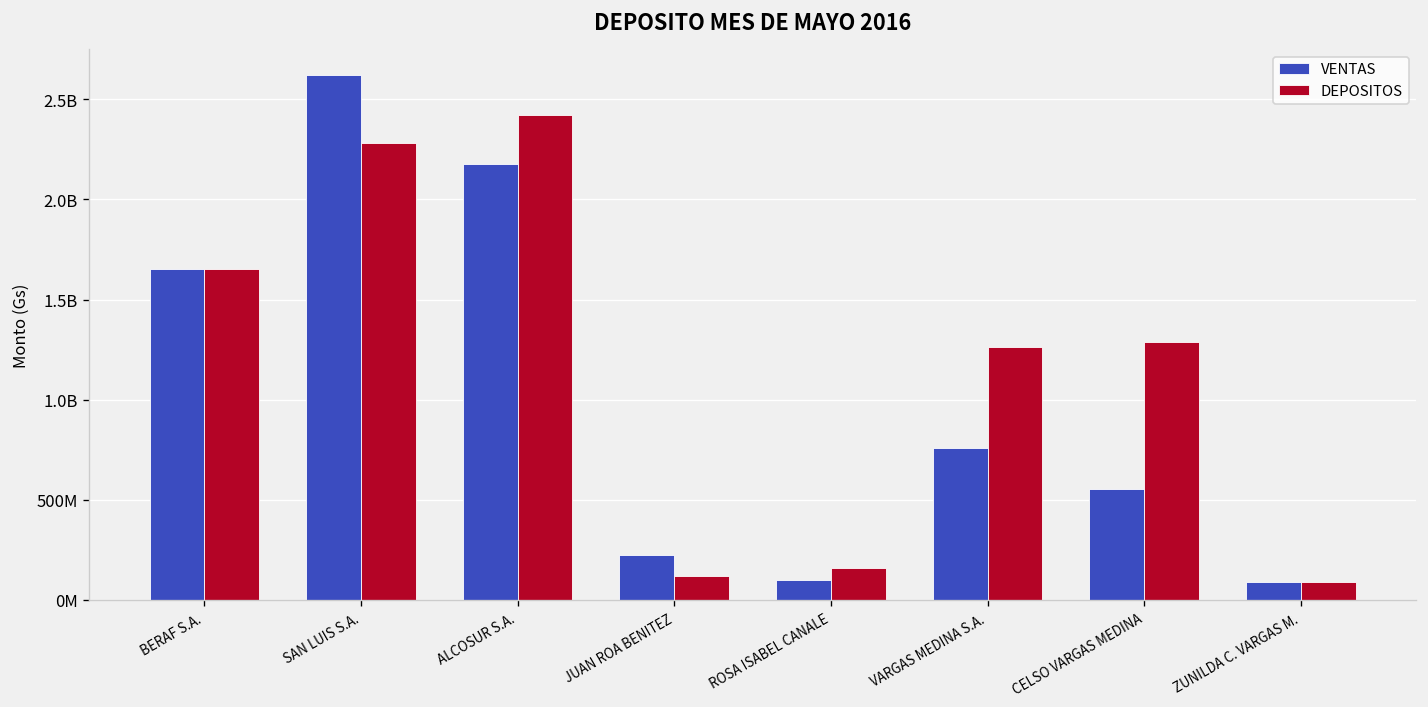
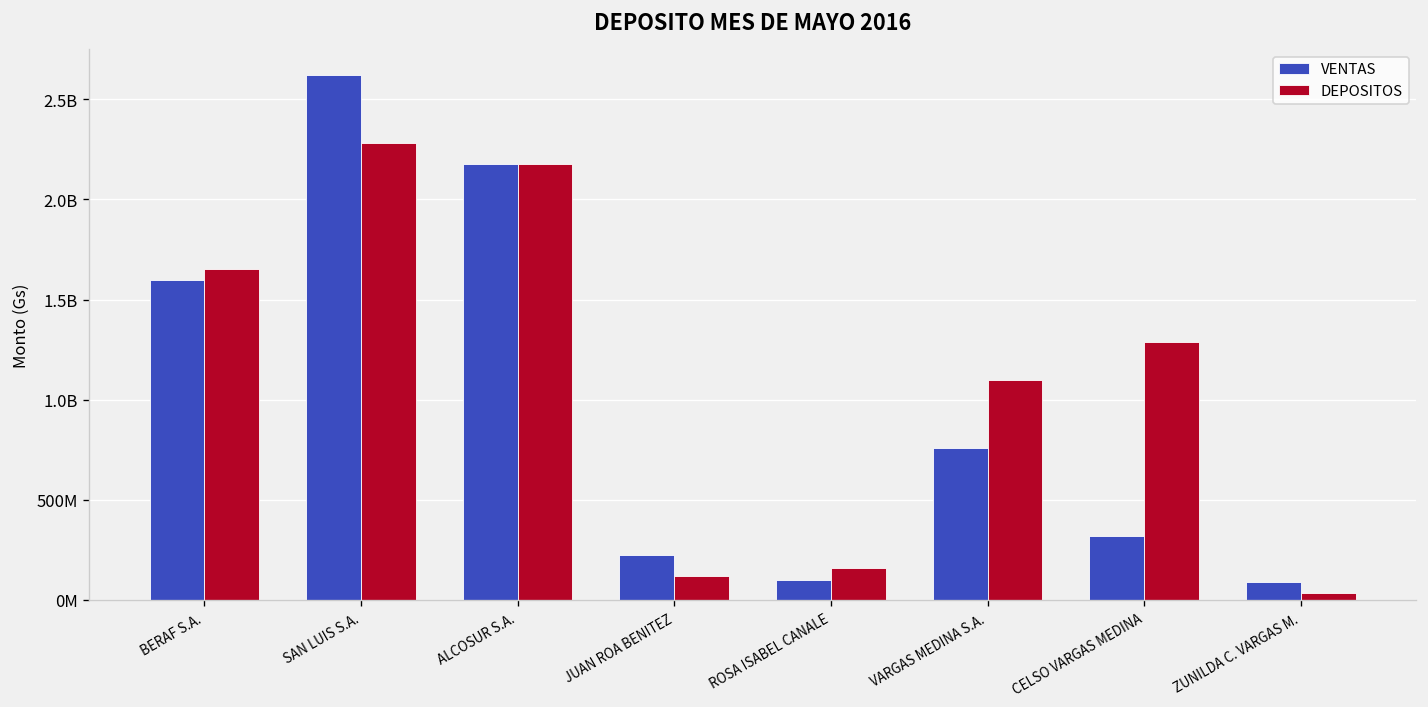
VENTAS, BERAF S.A.: 1650000000 -> 1600000000
DEPOSITOS, ALCOSUR S.A.: 2420000000 -> 2180000000
DEPOSITOS, VARGAS MEDINA S.A.: 1260000000 -> 1100000000
VENTAS, CELSO VARGAS MEDINA: 550000000 -> 320000000
DEPOSITOS, ZUNILDA C. VARGAS M.: 90000000 -> 30000000
